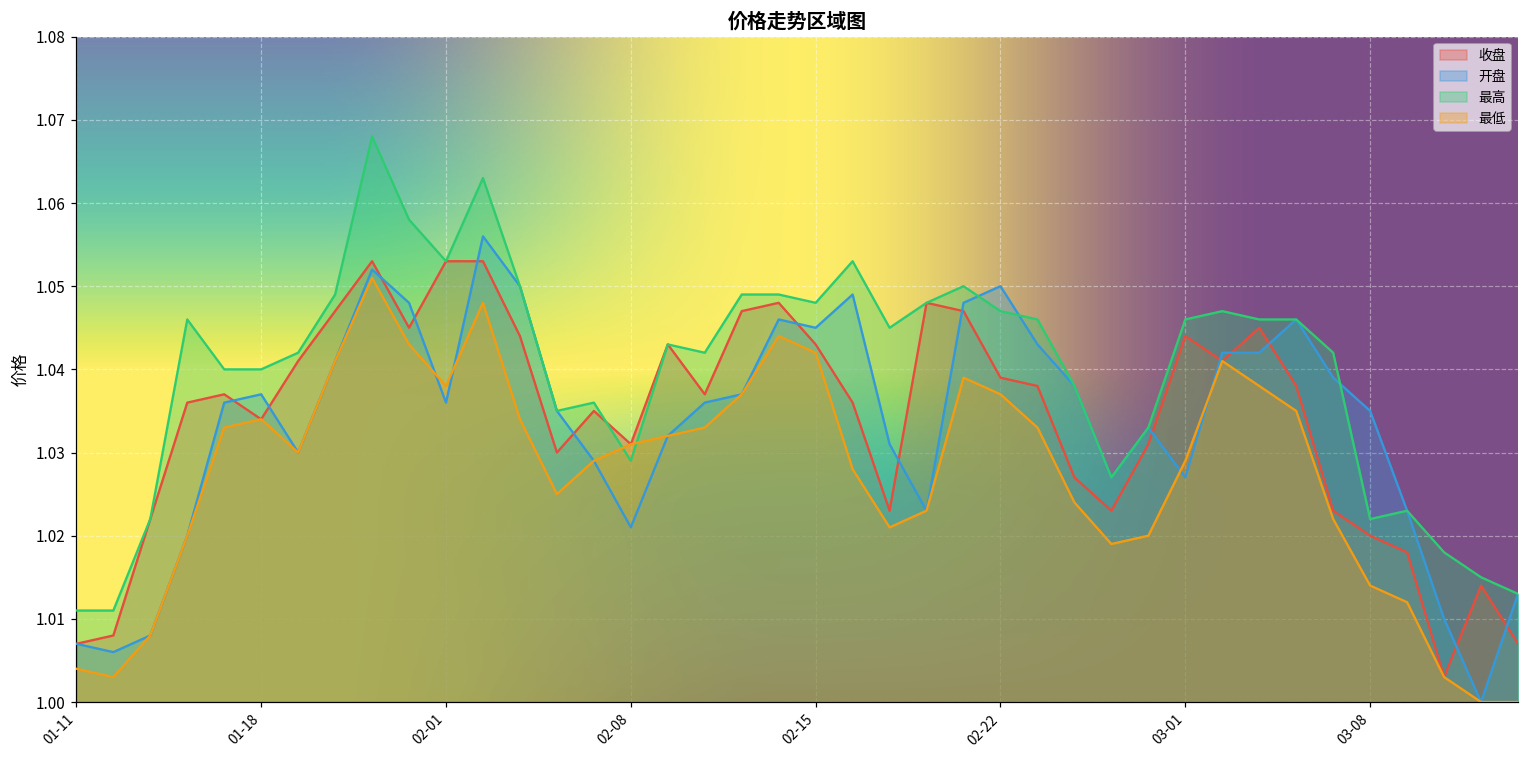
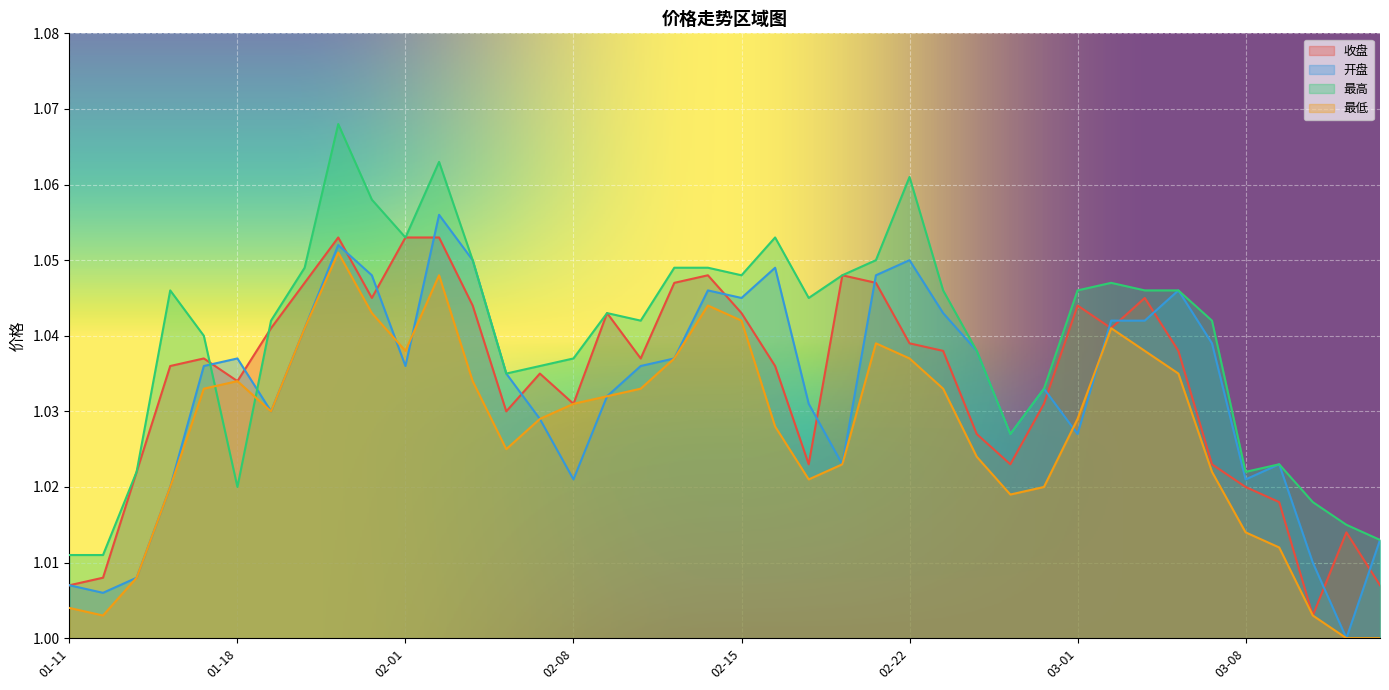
最高, 01-18: 1.04 -> 1.02
最高, 02-08: 1.029 -> 1.037
最高, 02-22: 1.047 -> 1.061
开盘, 03-08: 1.035 -> 1.021
